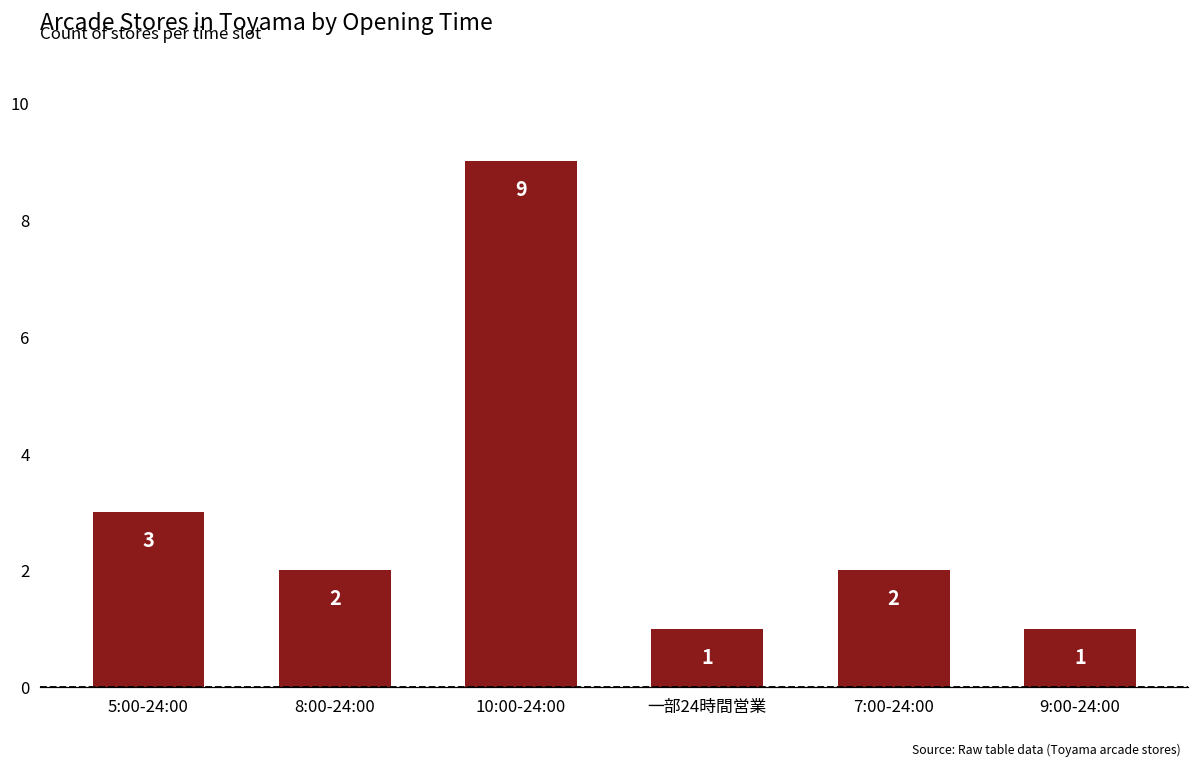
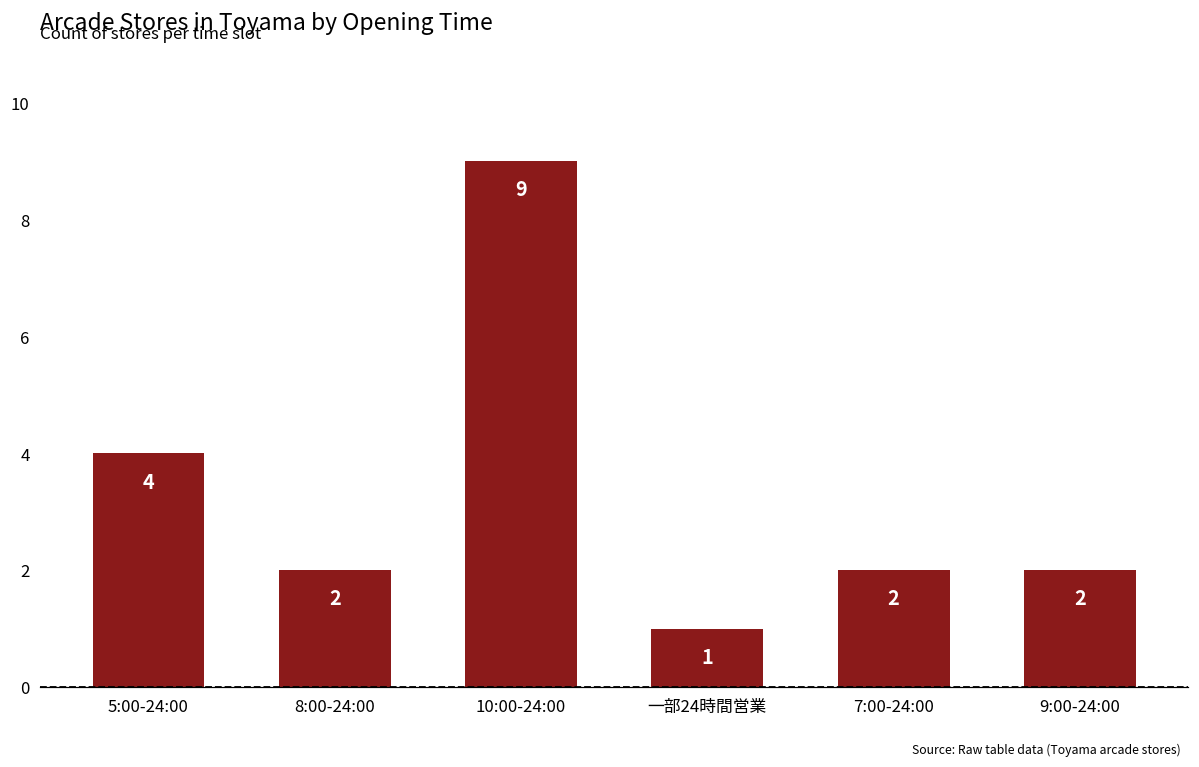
5:00-24:00: 3 -> 4
9:00-24:00: 1 -> 2
